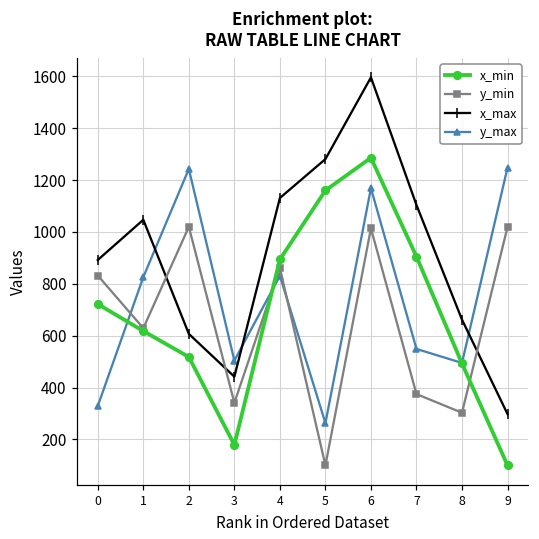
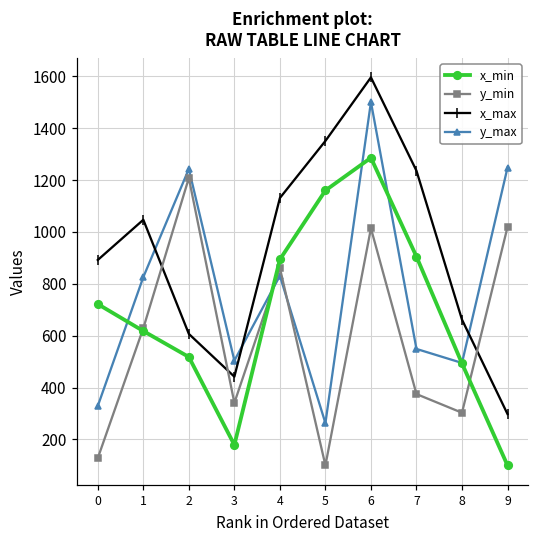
y_min, 0: 830 -> 130
y_min, 2: 1020 -> 1210
x_max, 5: 1280 -> 1350
y_max, 6: 1170 -> 1500
x_max, 7: 1100 -> 1240
